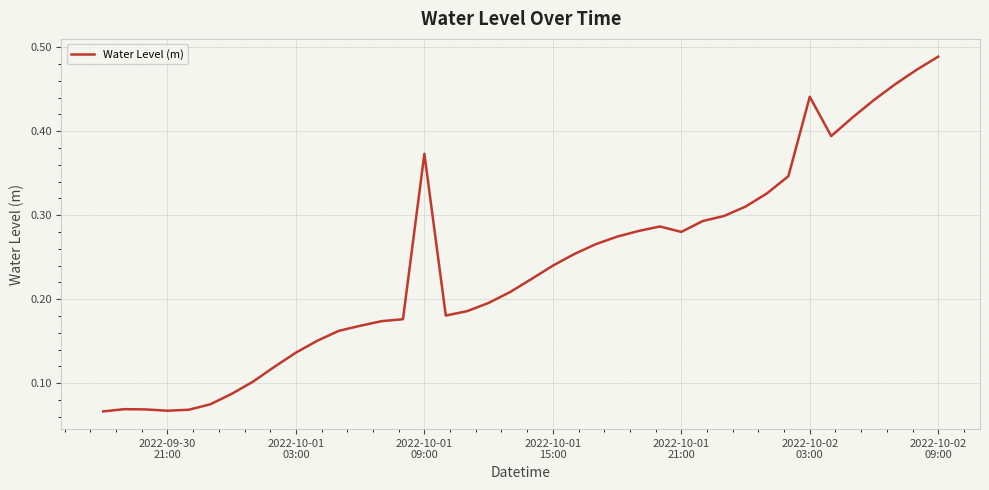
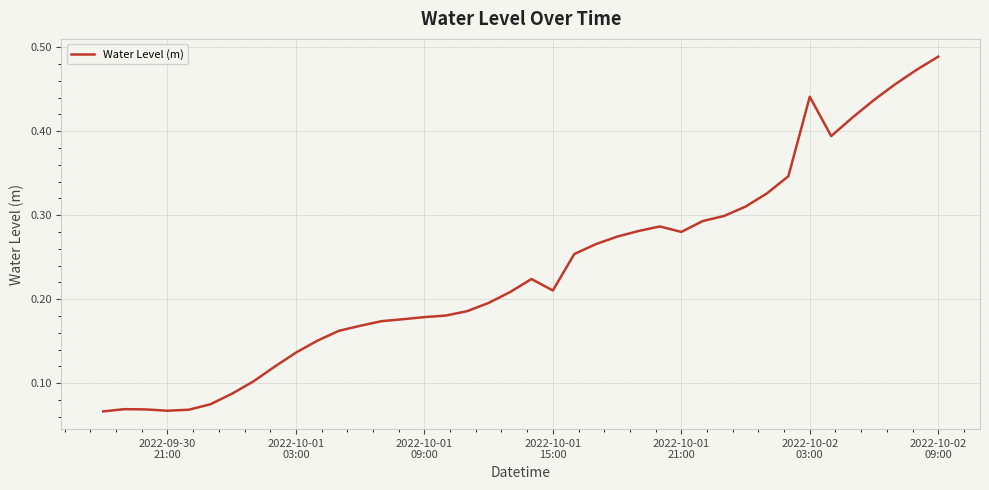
2022-10-01 09:00: 0.37 -> 0.18
2022-10-01 15:00: 0.24 -> 0.21
